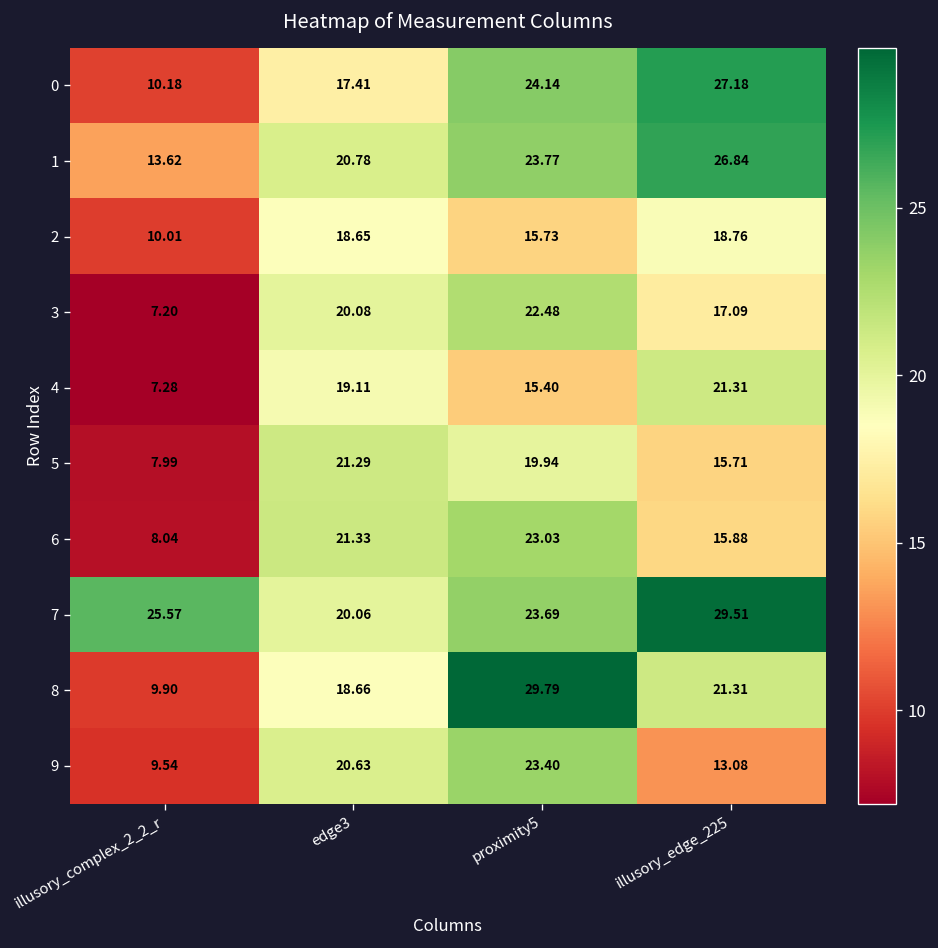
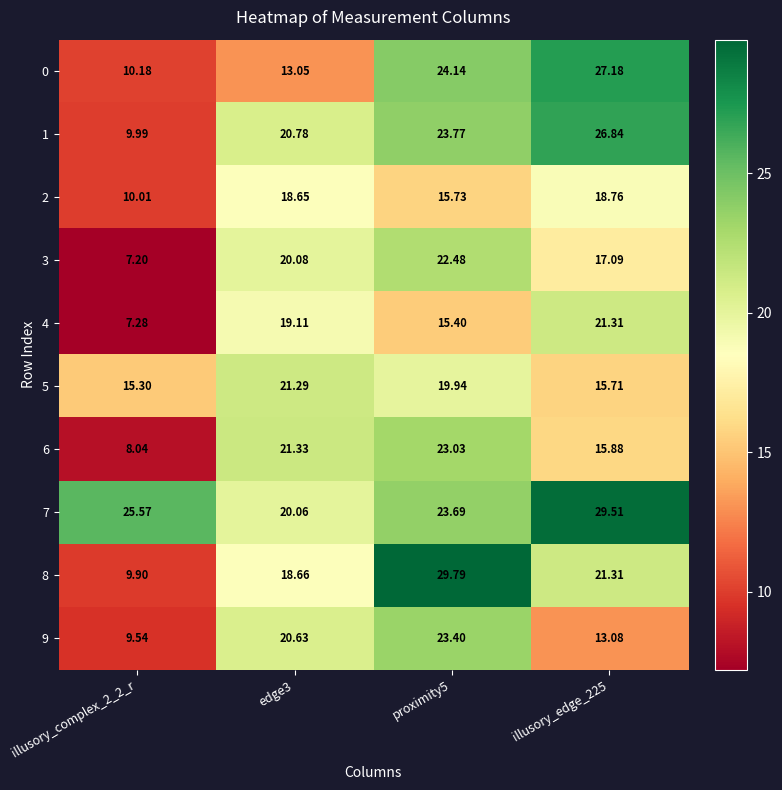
0, edge3: 17.41 -> 13.05
1, illusory_complex_2_2_r: 13.62 -> 9.99
5, illusory_complex_2_2_r: 7.99 -> 15.30
